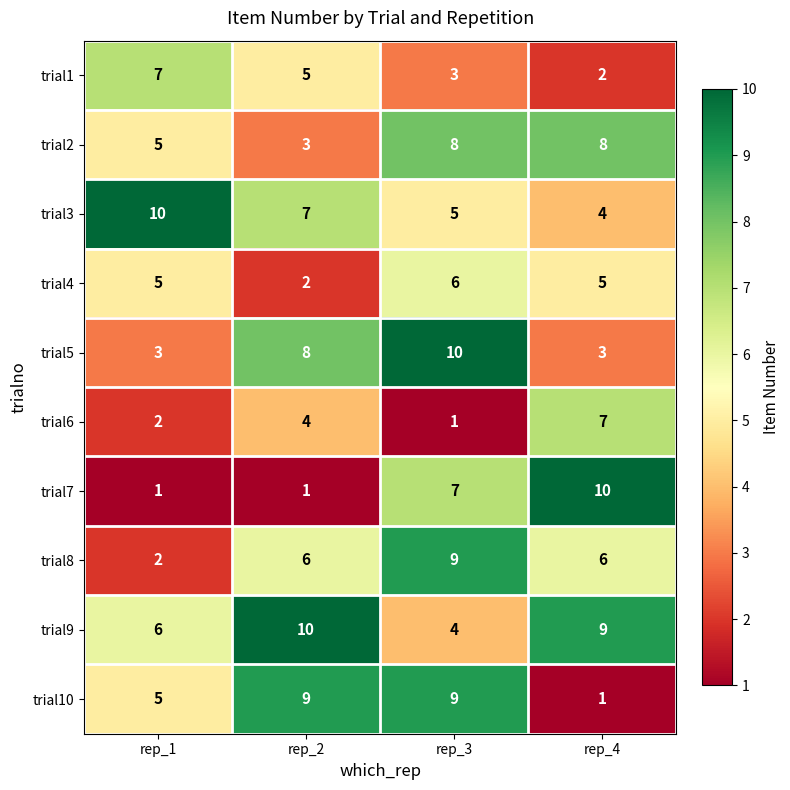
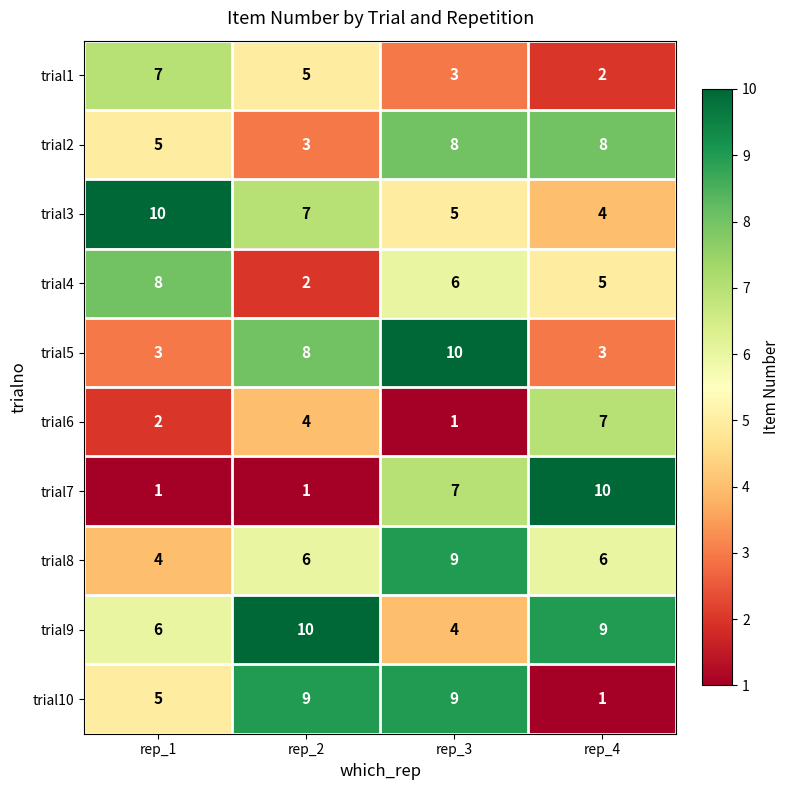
trial4, rep_1: 5 -> 8
trial8, rep_1: 2 -> 4
